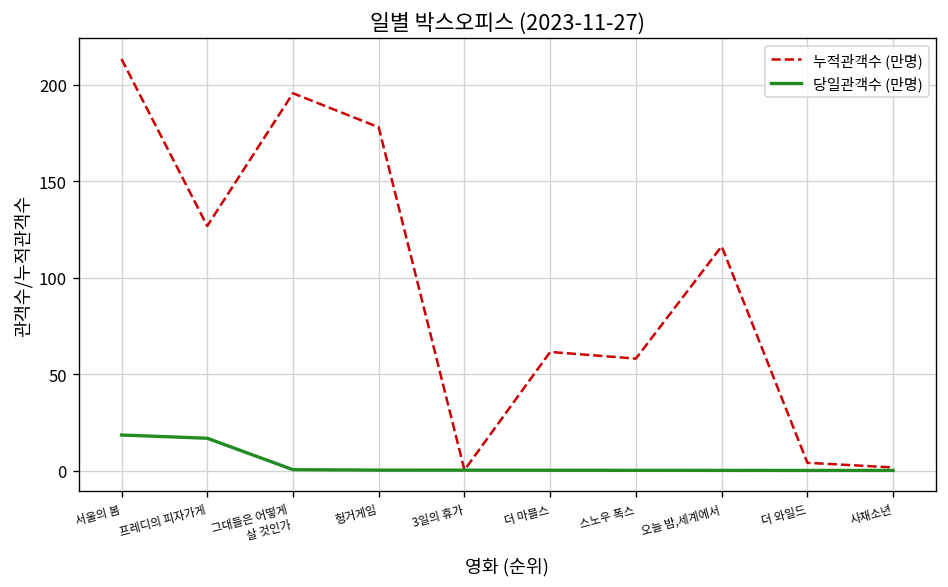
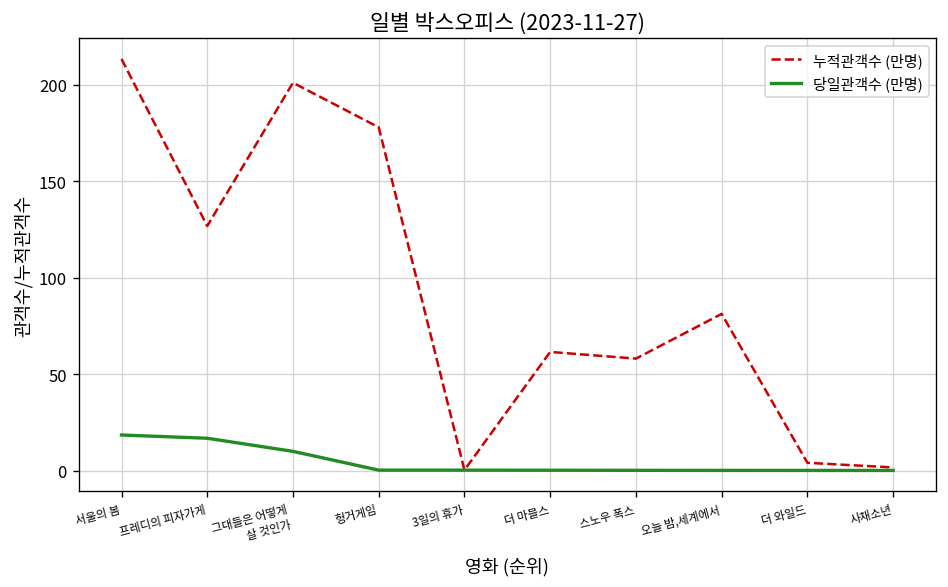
누적관객수 (만명), 그대들은 어떻게 살 것인가: 195 -> 201
당일관객수 (만명), 그대들은 어떻게 살 것인가: 0 -> 10
누적관객수 (만명), 오늘 밤,세계에서: 116 -> 81
